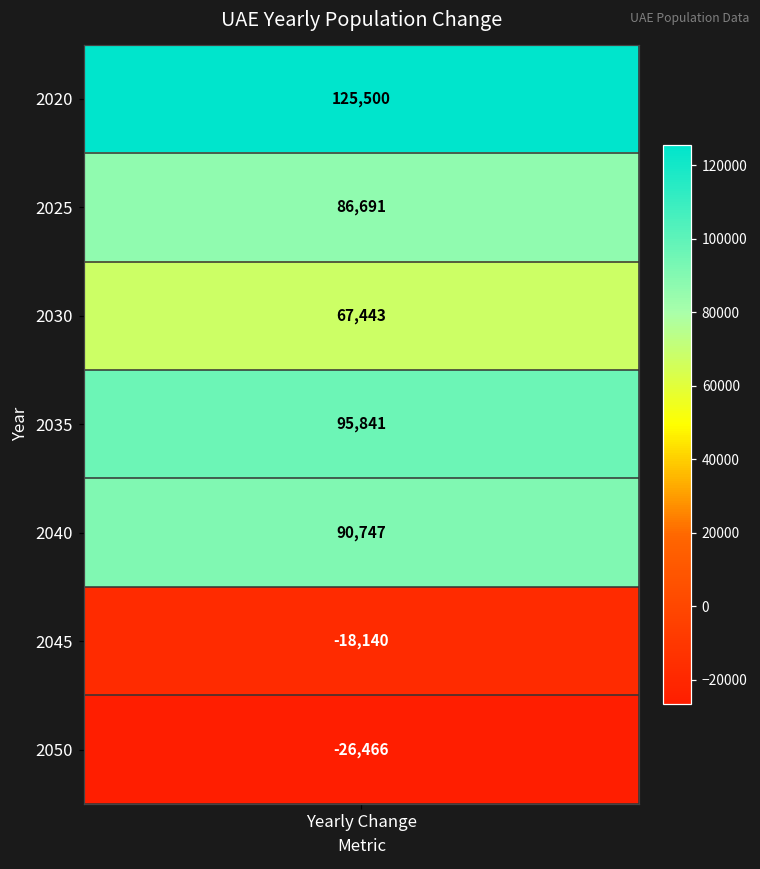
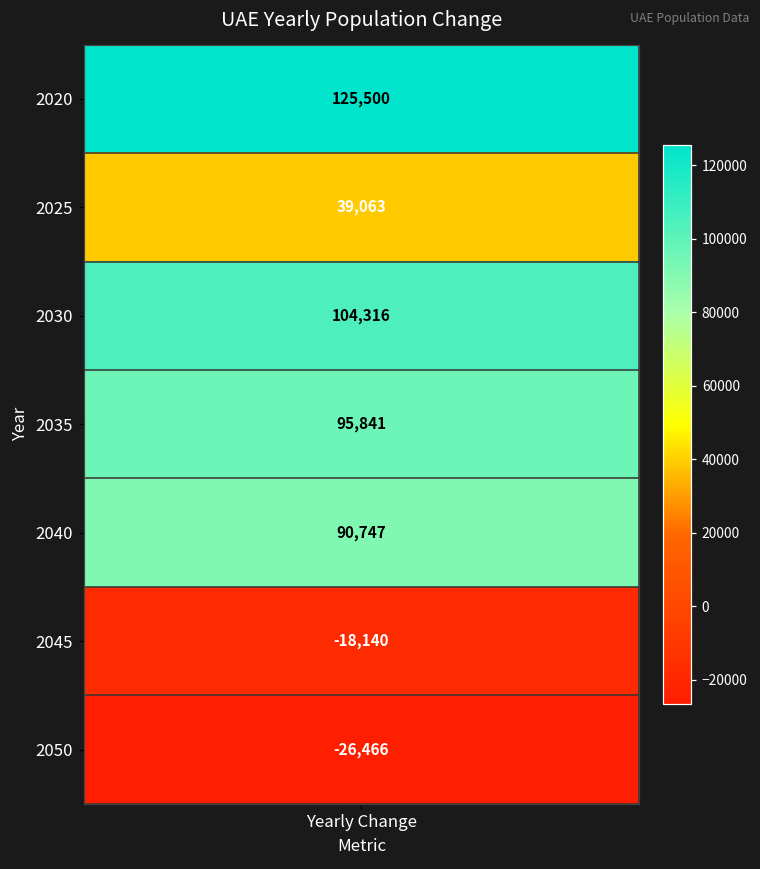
2025, Yearly Change: 86,691 -> 39,063
2030, Yearly Change: 67,443 -> 104,316
